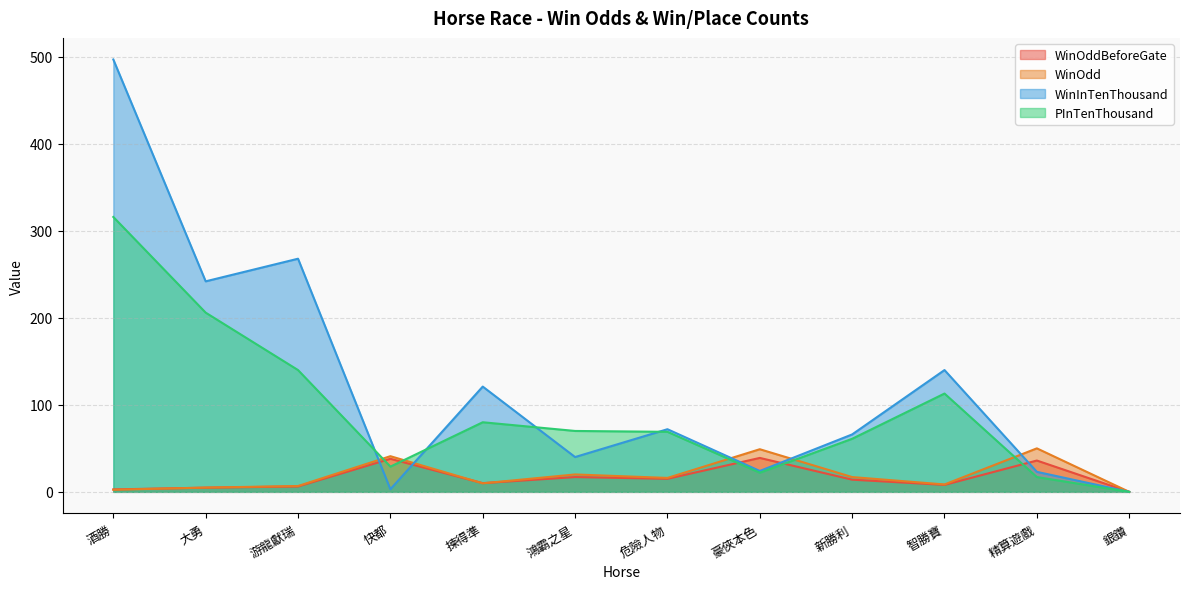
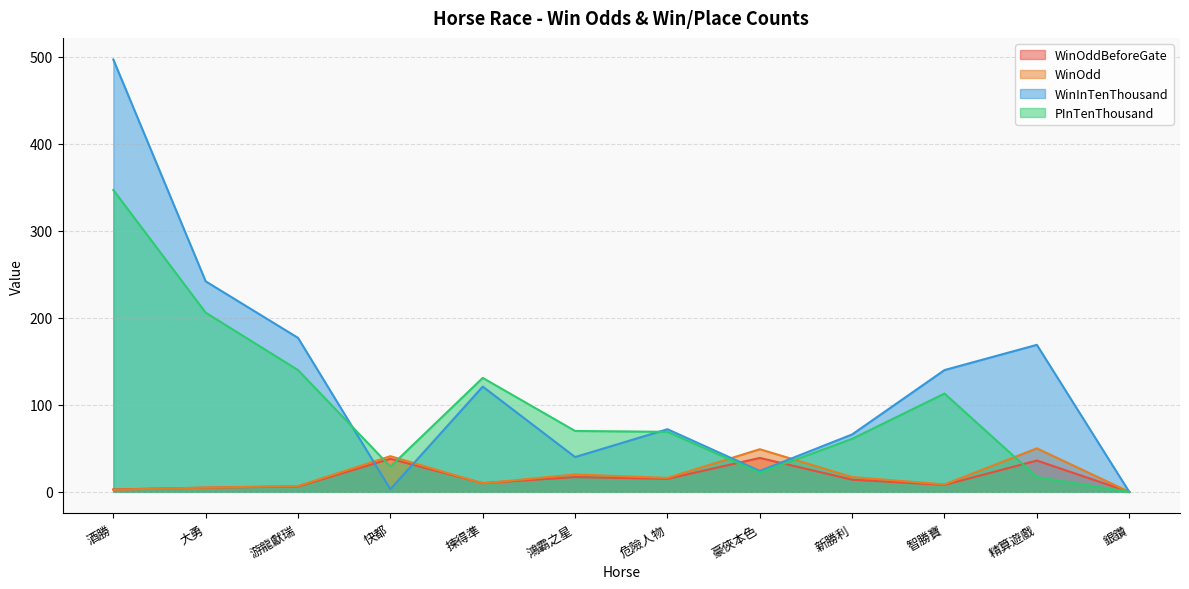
PInTenThousand, 酒勝: 320 -> 350
WinInTenThousand, 游龍獻瑞: 270 -> 180
PInTenThousand, 揀得準: 80 -> 130
WinInTenThousand, 精算遊戲: 20 -> 170
